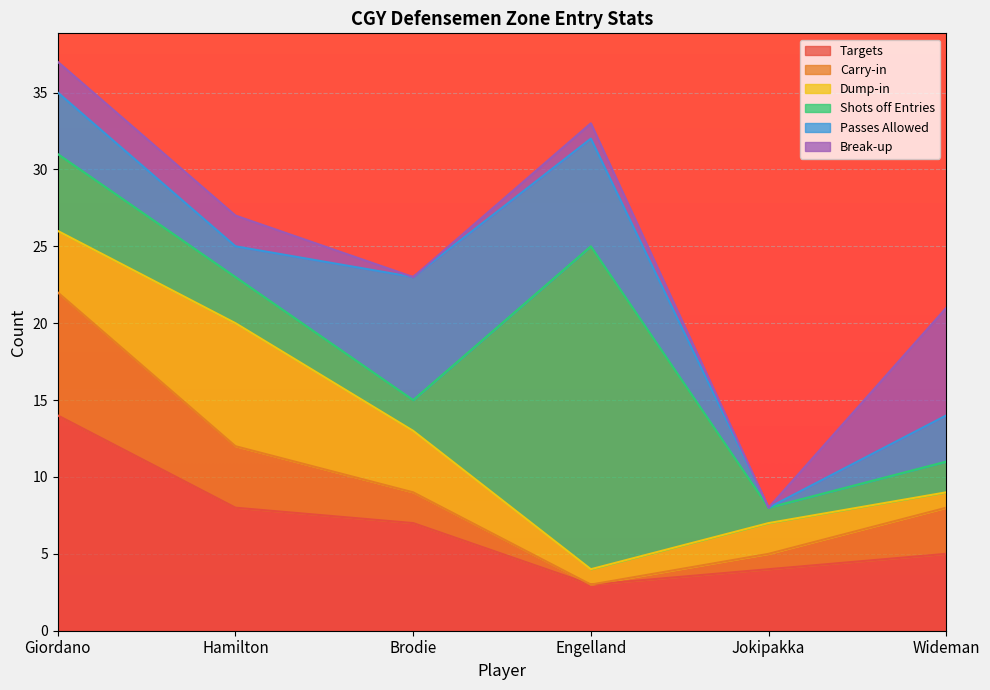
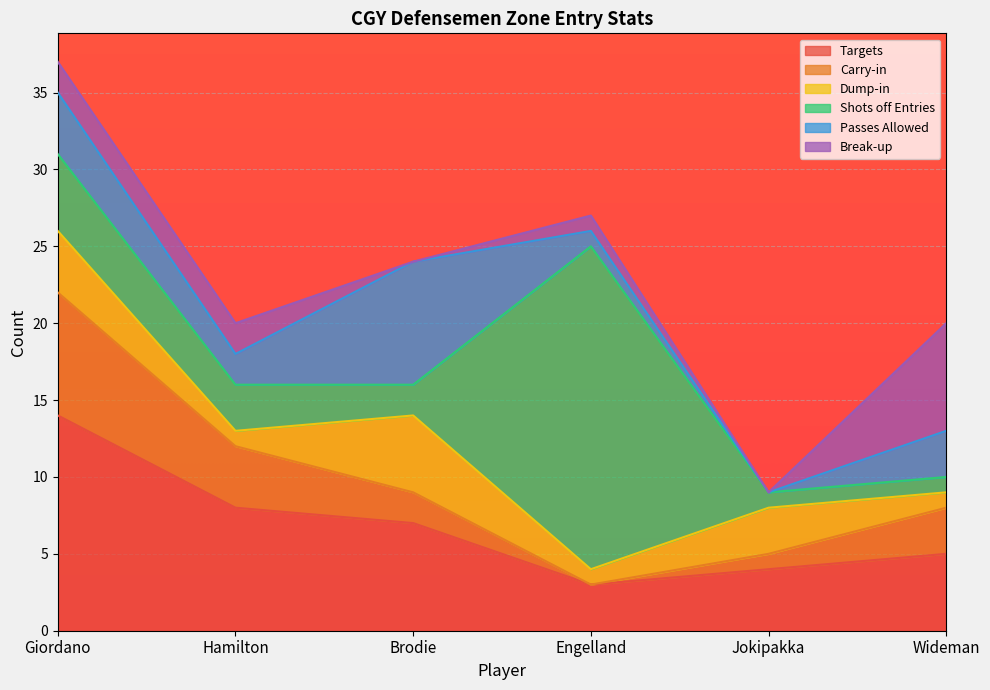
Dump-in, Hamilton: 8 -> 1
Dump-in, Brodie: 4 -> 5
Passes Allowed, Engelland: 7 -> 1
Dump-in, Jokipakka: 2 -> 3
Shots off Entries, Wideman: 2 -> 1
